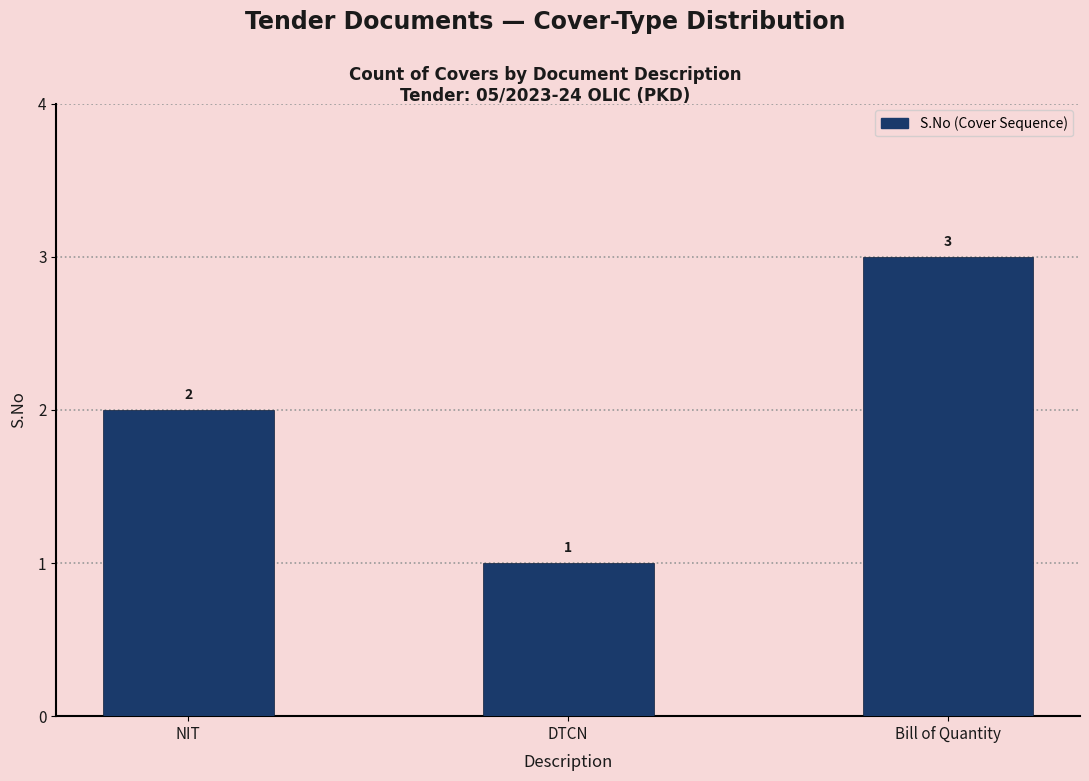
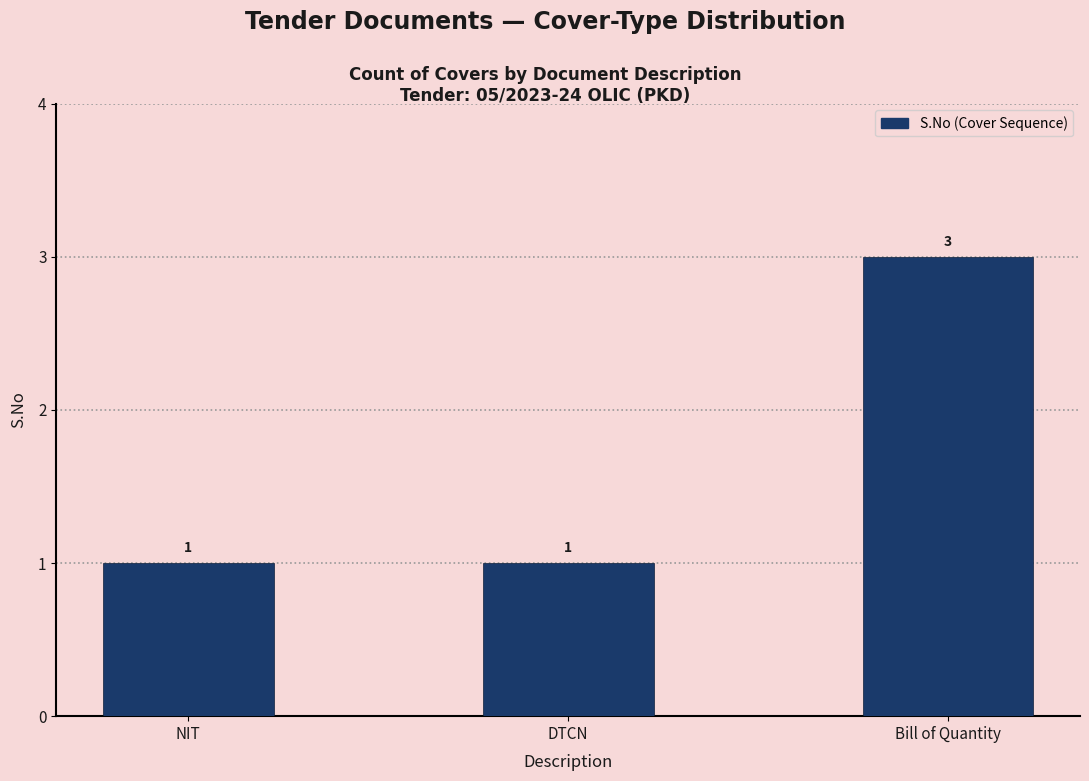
NIT: 2 -> 1
